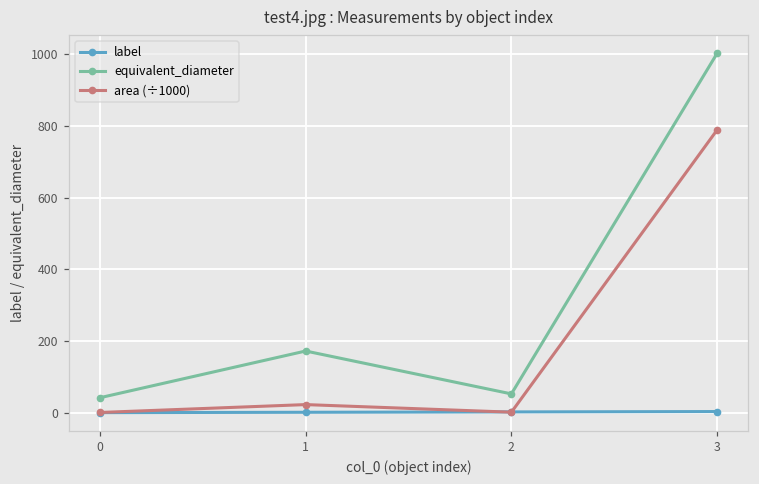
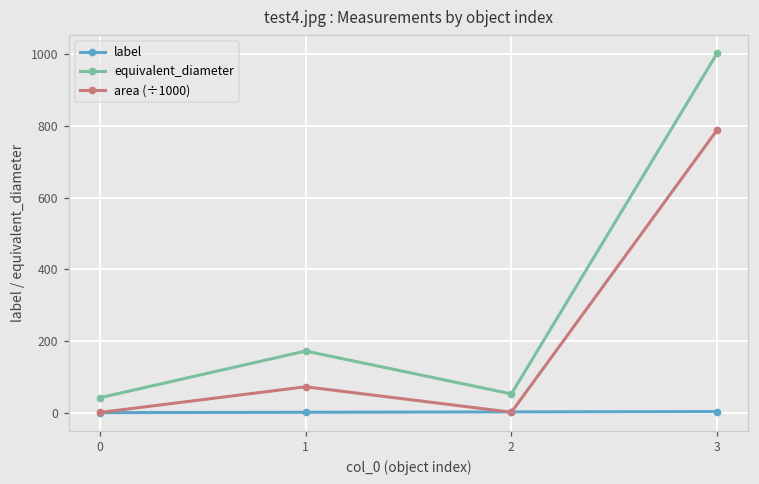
area (÷1000), 1: 20 -> 70
